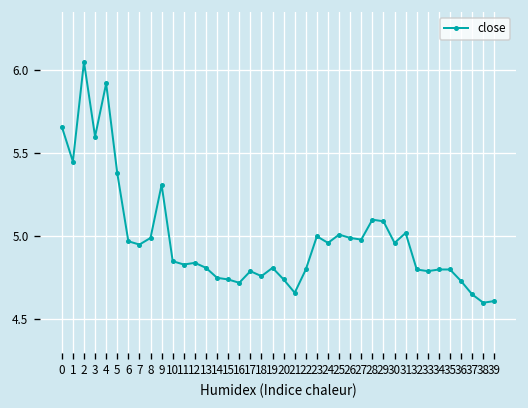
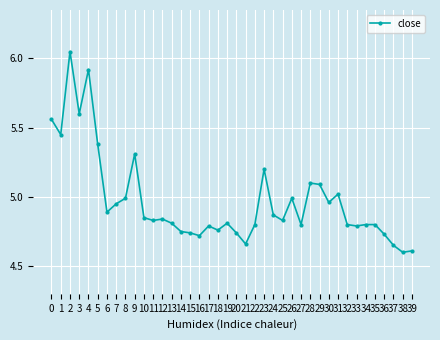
0: 5.66 -> 5.56
6: 4.97 -> 4.89
23: 5.0 -> 5.2
24: 4.96 -> 4.87
25: 5.01 -> 4.83
27: 4.98 -> 4.80
